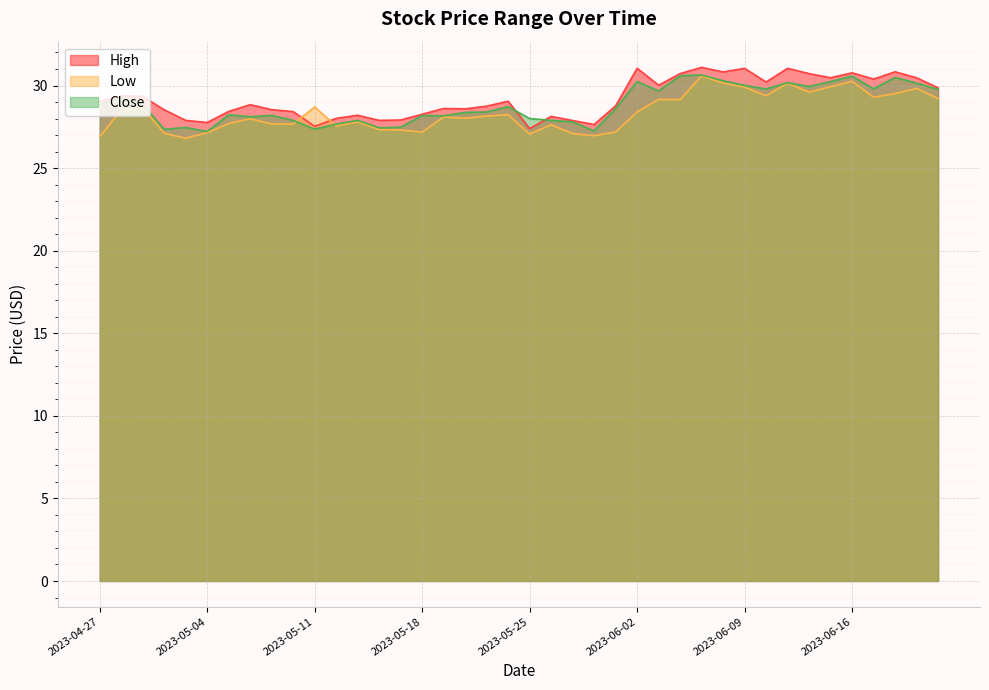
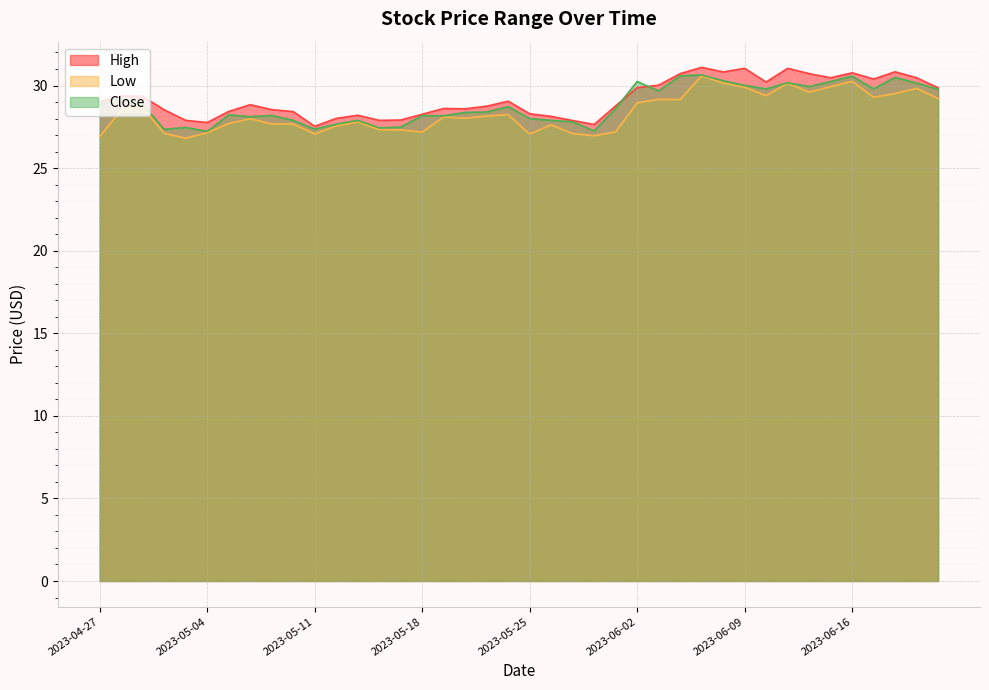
Low, 2023-05-11: 28.7 -> 27.1
High, 2023-05-25: 27.4 -> 28.3
High, 2023-06-02: 31.0 -> 29.9
Low, 2023-06-02: 28.4 -> 29.0
